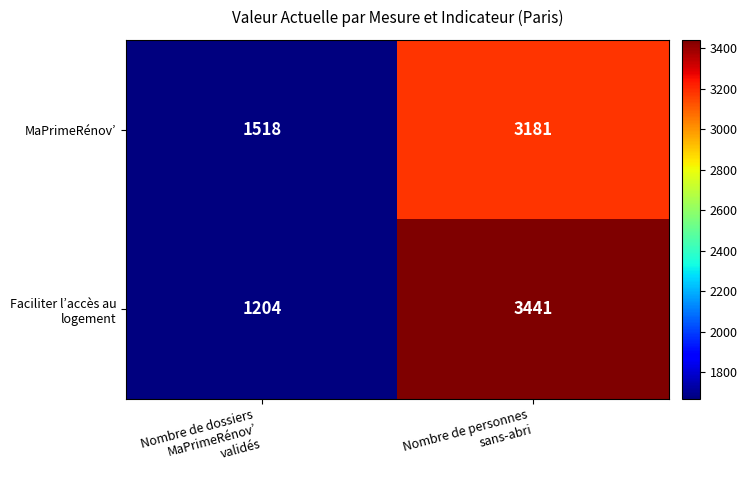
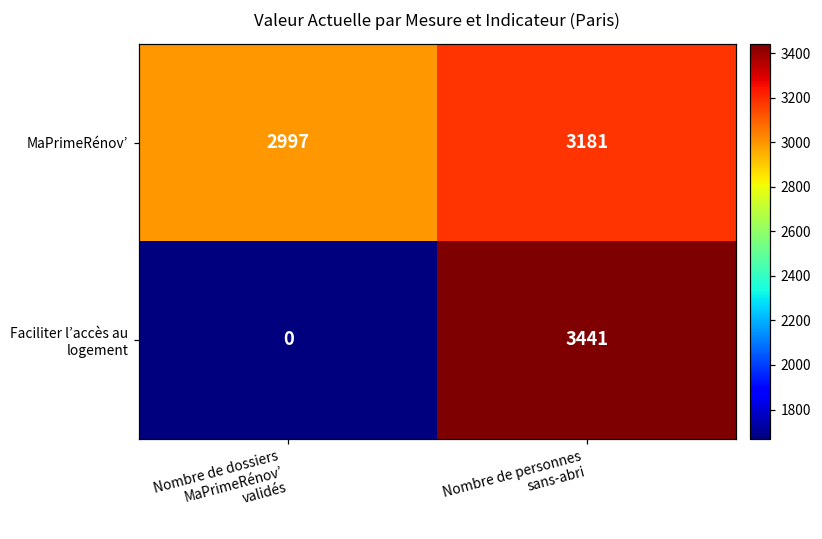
MaPrimeRénov’, Nombre de dossiers MaPrimeRénov’ validés: 1518 -> 2997
Faciliter l’accès au logement, Nombre de dossiers MaPrimeRénov’ validés: 1204 -> 0
